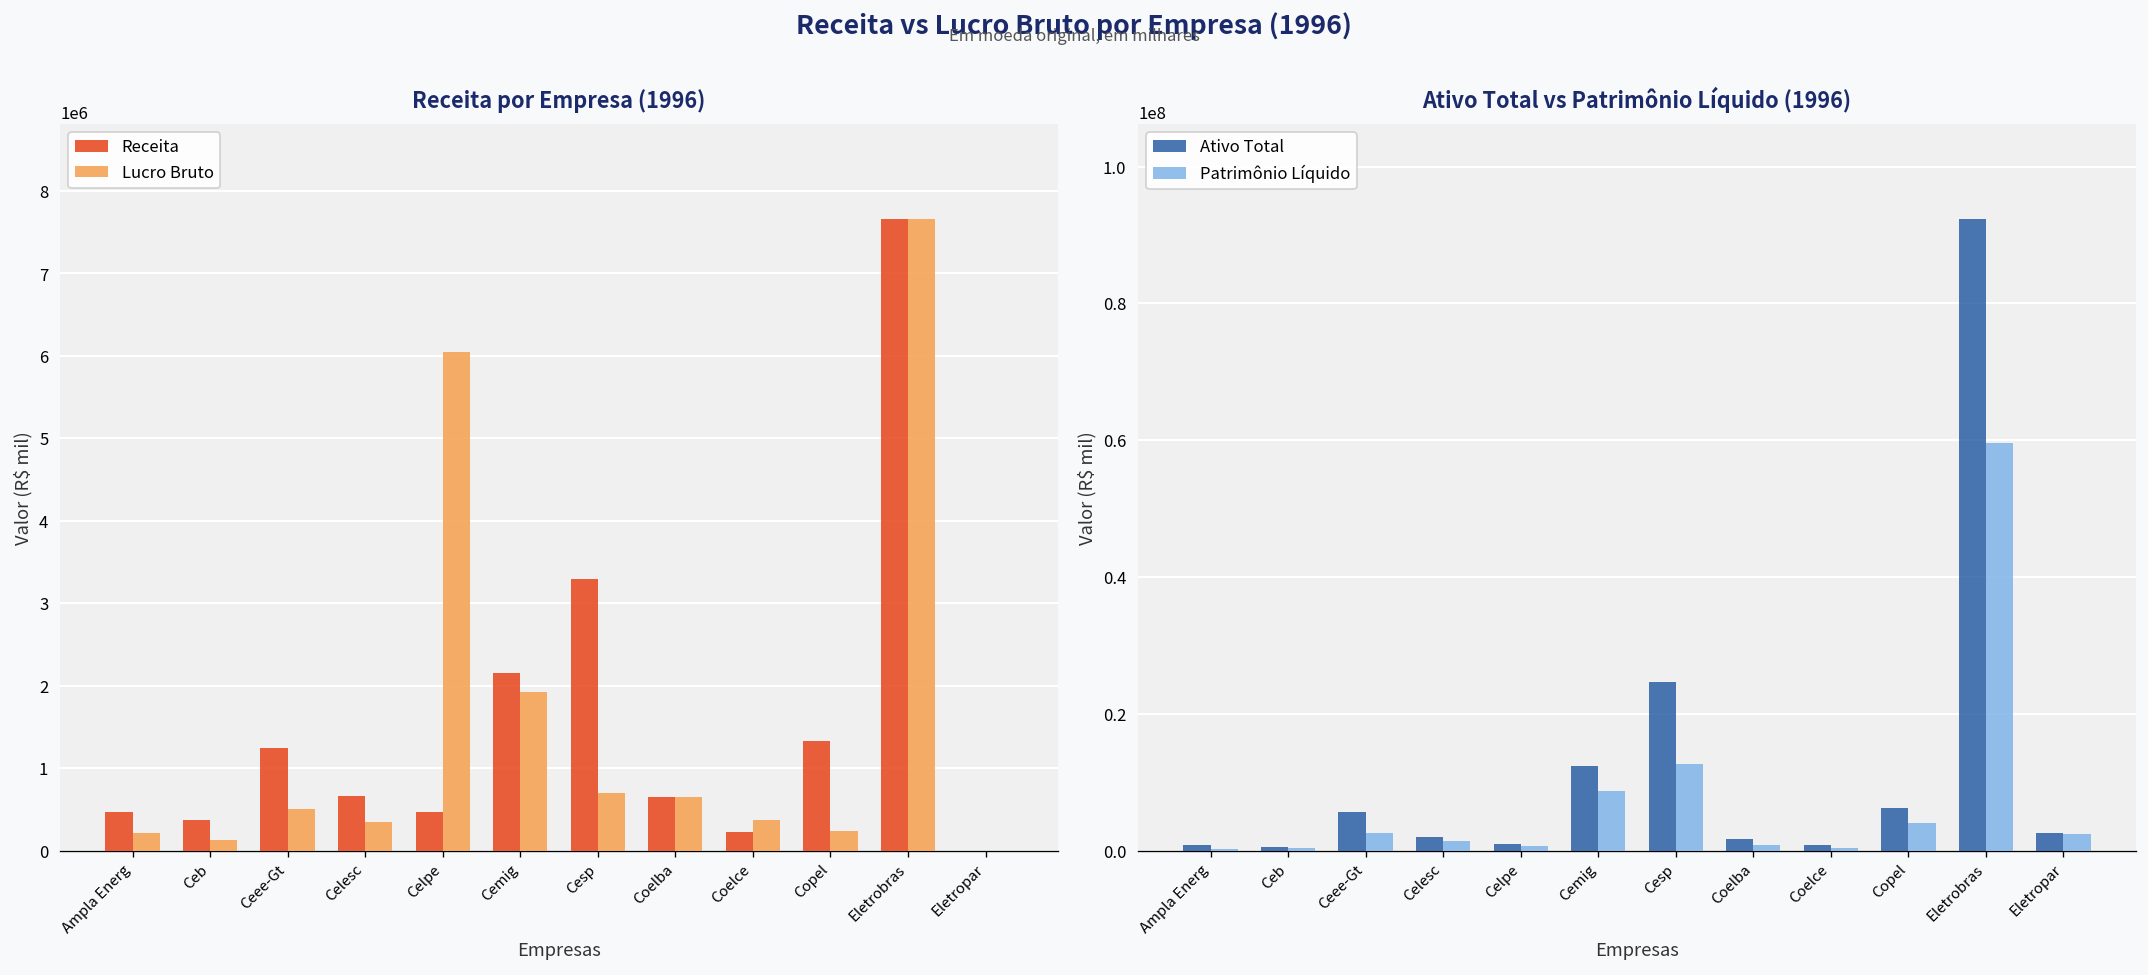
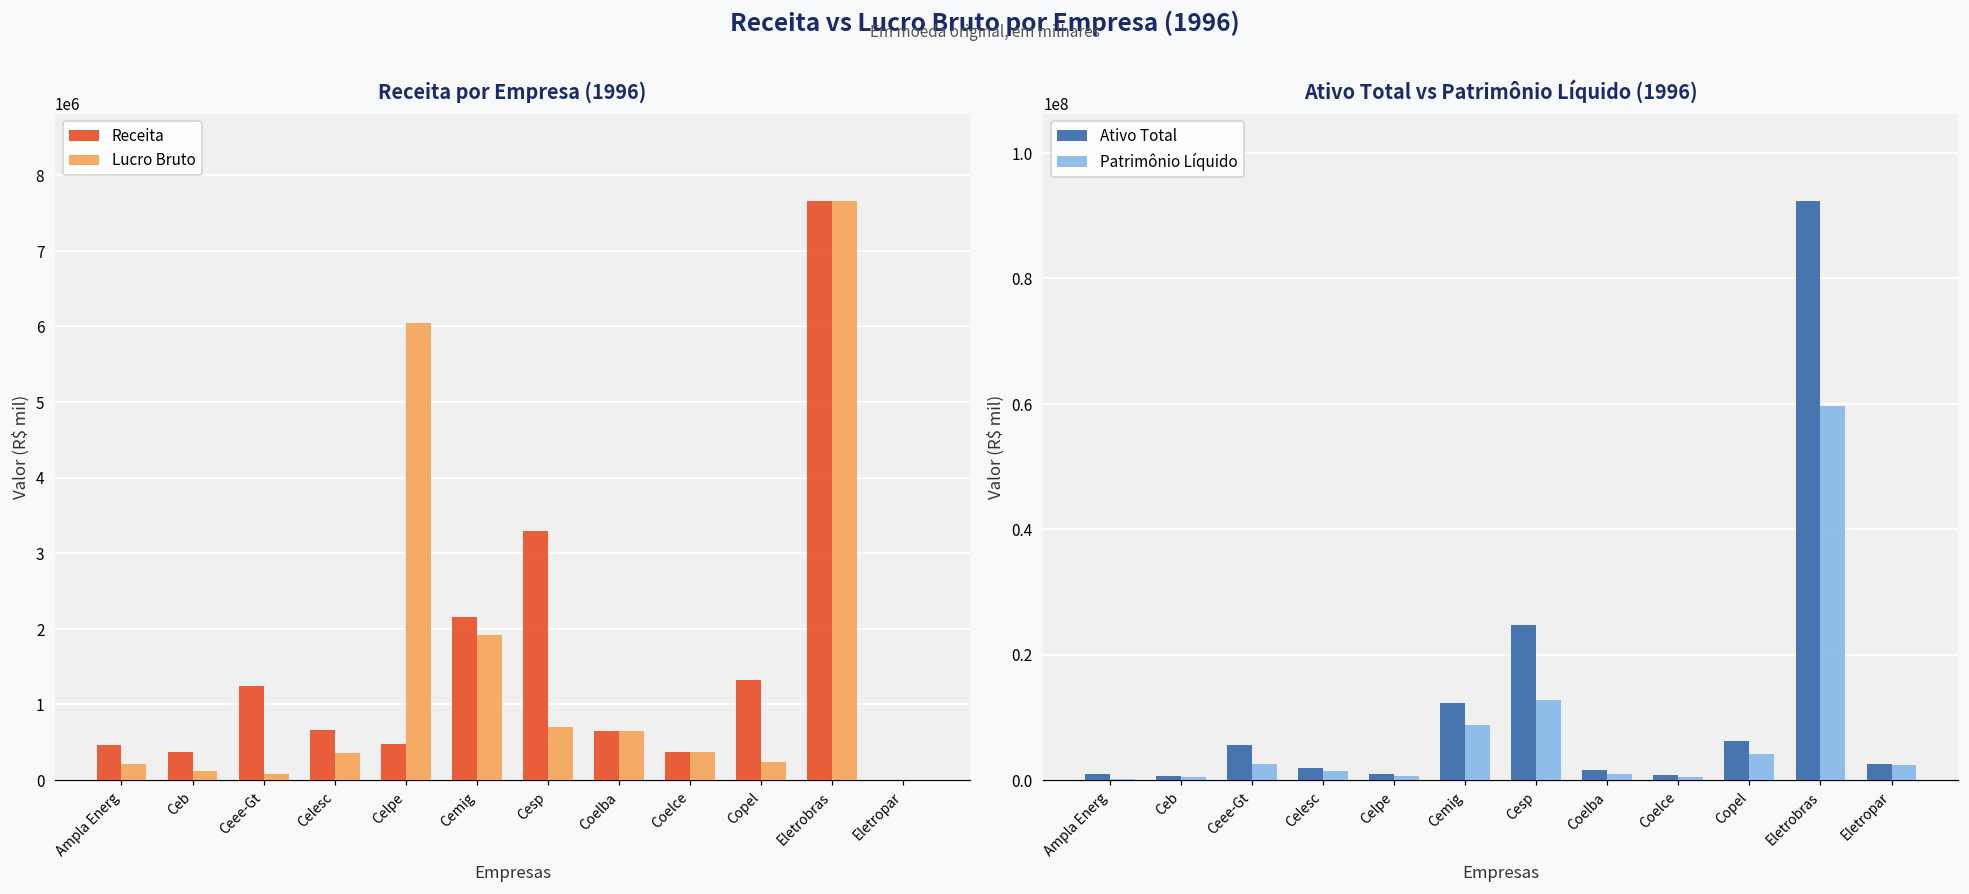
Receita por Empresa (1996), Lucro Bruto, Ceee-Gt: 500000 -> 100000
Receita por Empresa (1996), Receita, Coelce: 200000 -> 400000
